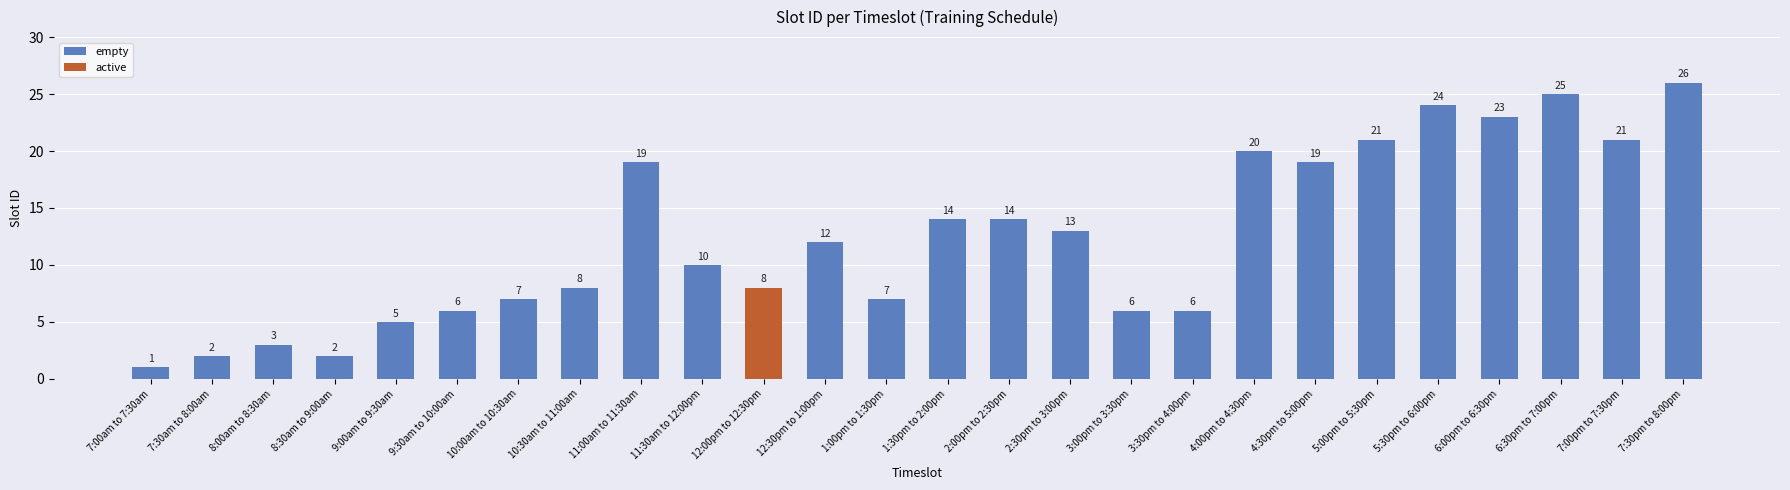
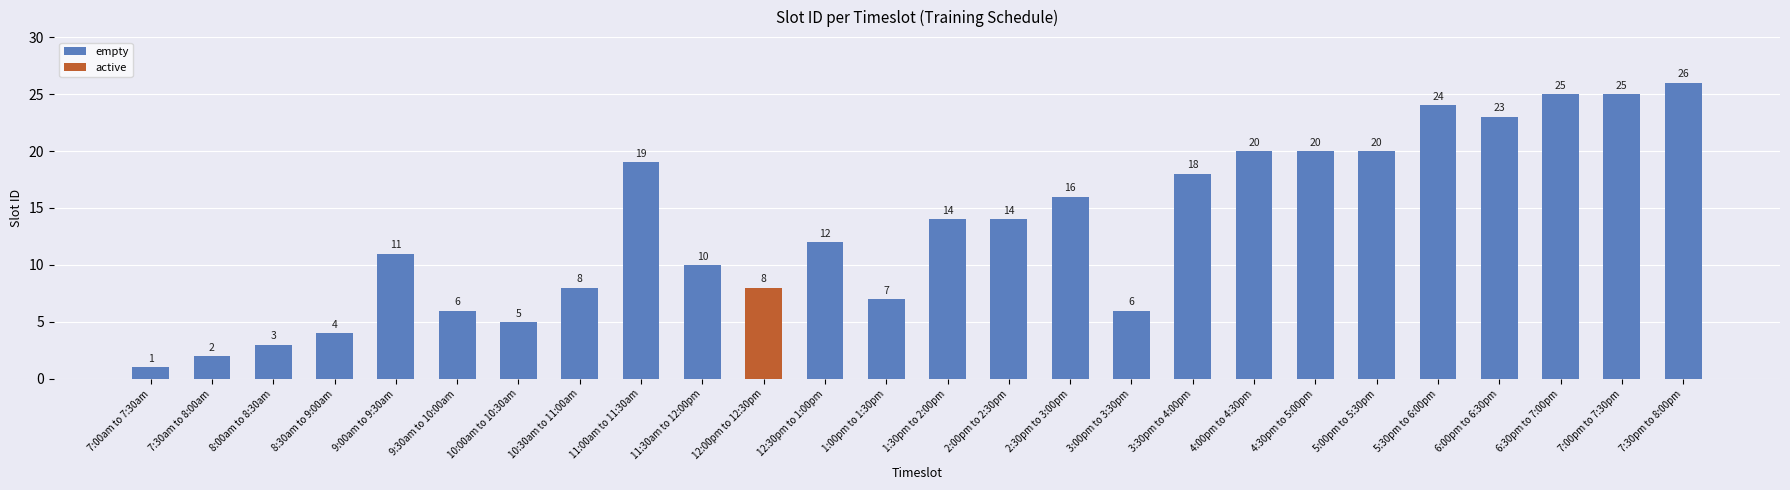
8:30am to 9:00am: 2 -> 4
9:00am to 9:30am: 5 -> 11
10:00am to 10:30am: 7 -> 5
2:30pm to 3:00pm: 13 -> 16
3:30pm to 4:00pm: 6 -> 18
4:30pm to 5:00pm: 19 -> 20
5:00pm to 5:30pm: 21 -> 20
7:00pm to 7:30pm: 21 -> 25
